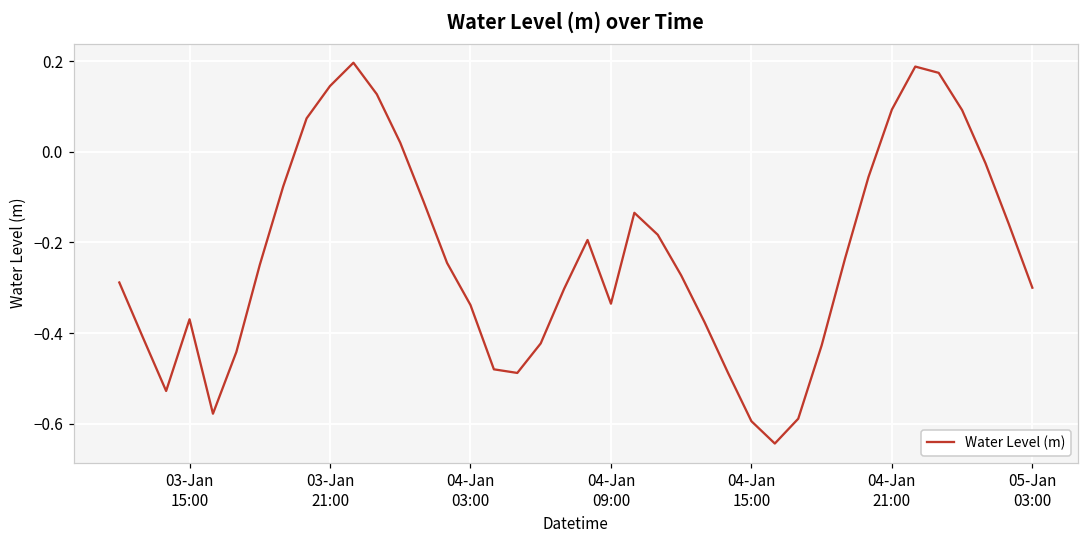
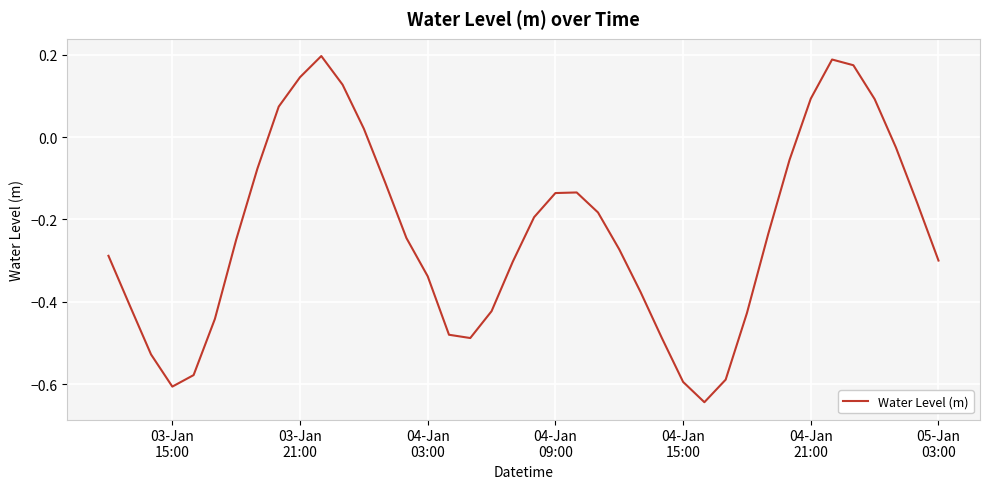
03-Jan 15:00: -0.37 -> -0.61
04-Jan 09:00: -0.34 -> -0.14
